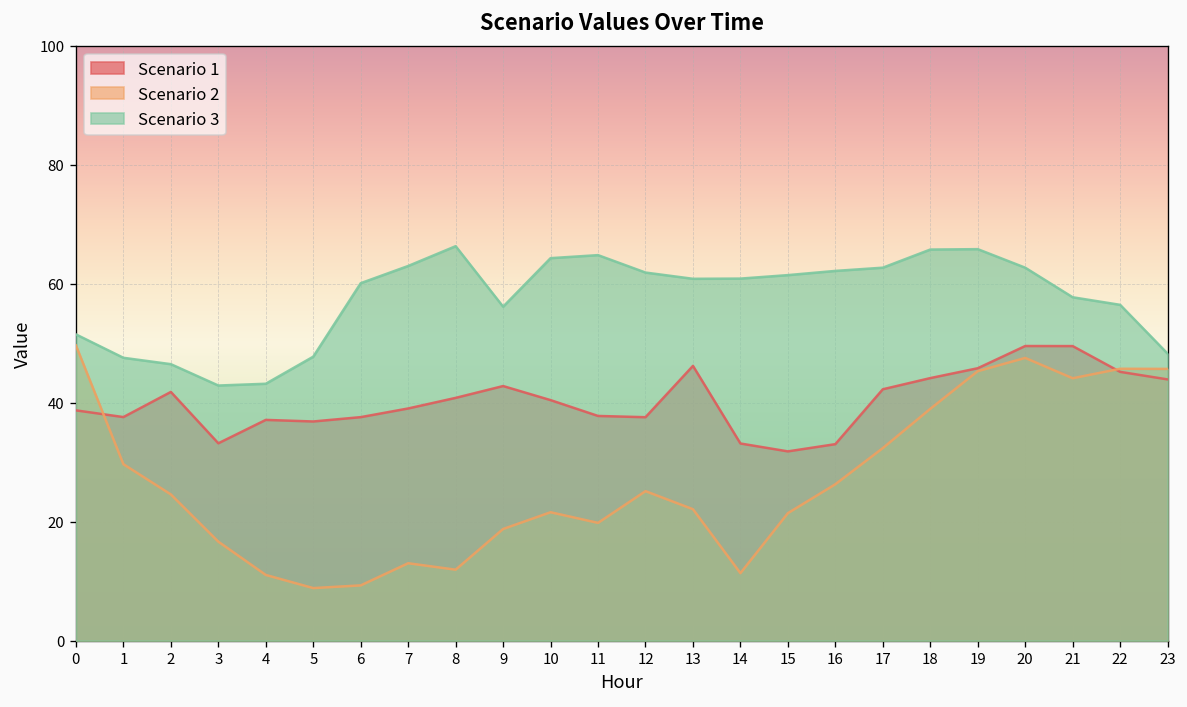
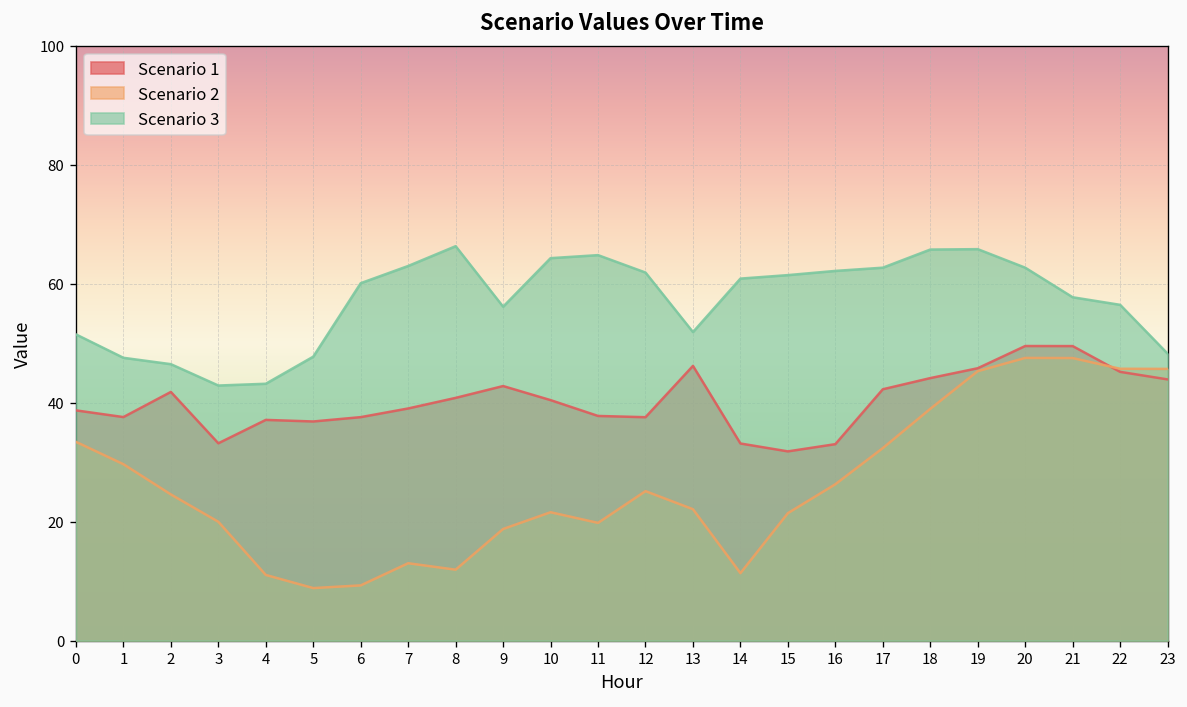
Scenario 2, 0: 50 -> 33
Scenario 2, 3: 17 -> 20
Scenario 3, 13: 61 -> 52
Scenario 2, 21: 44 -> 47
